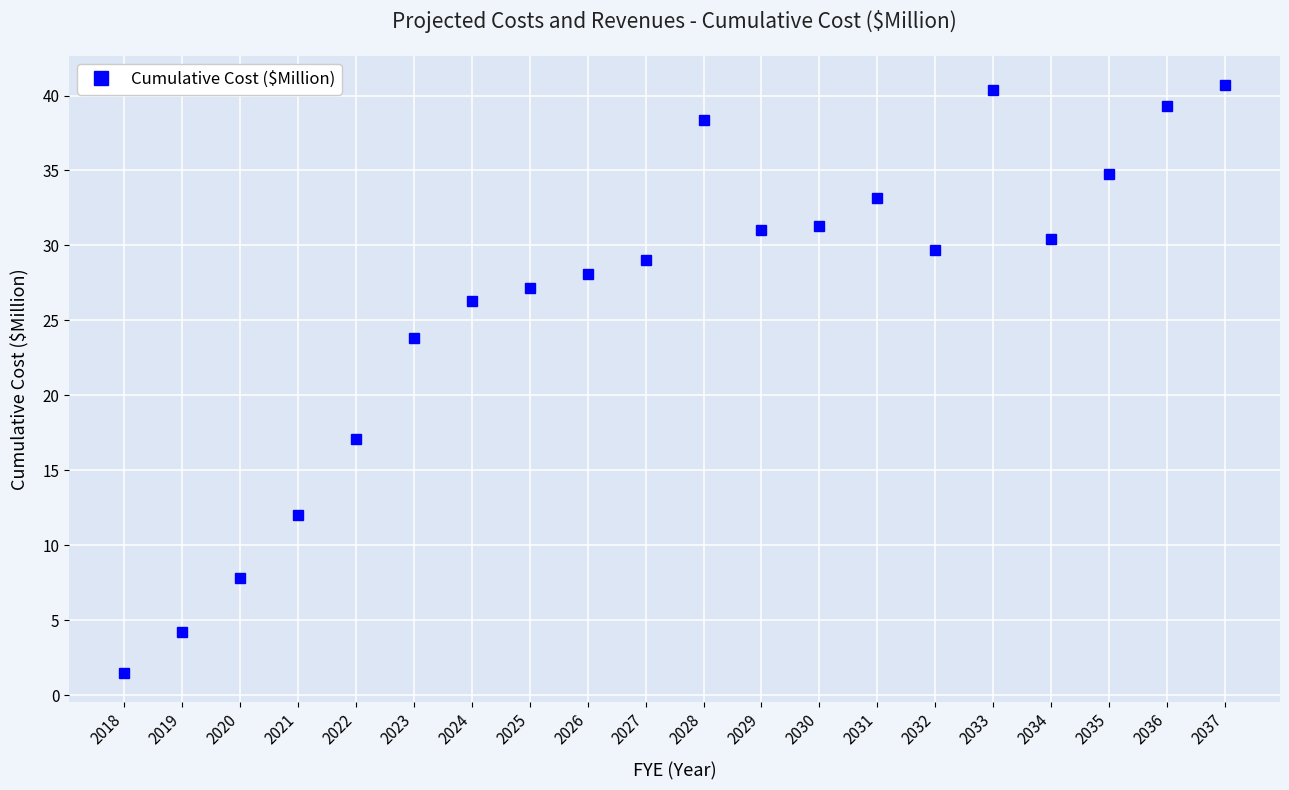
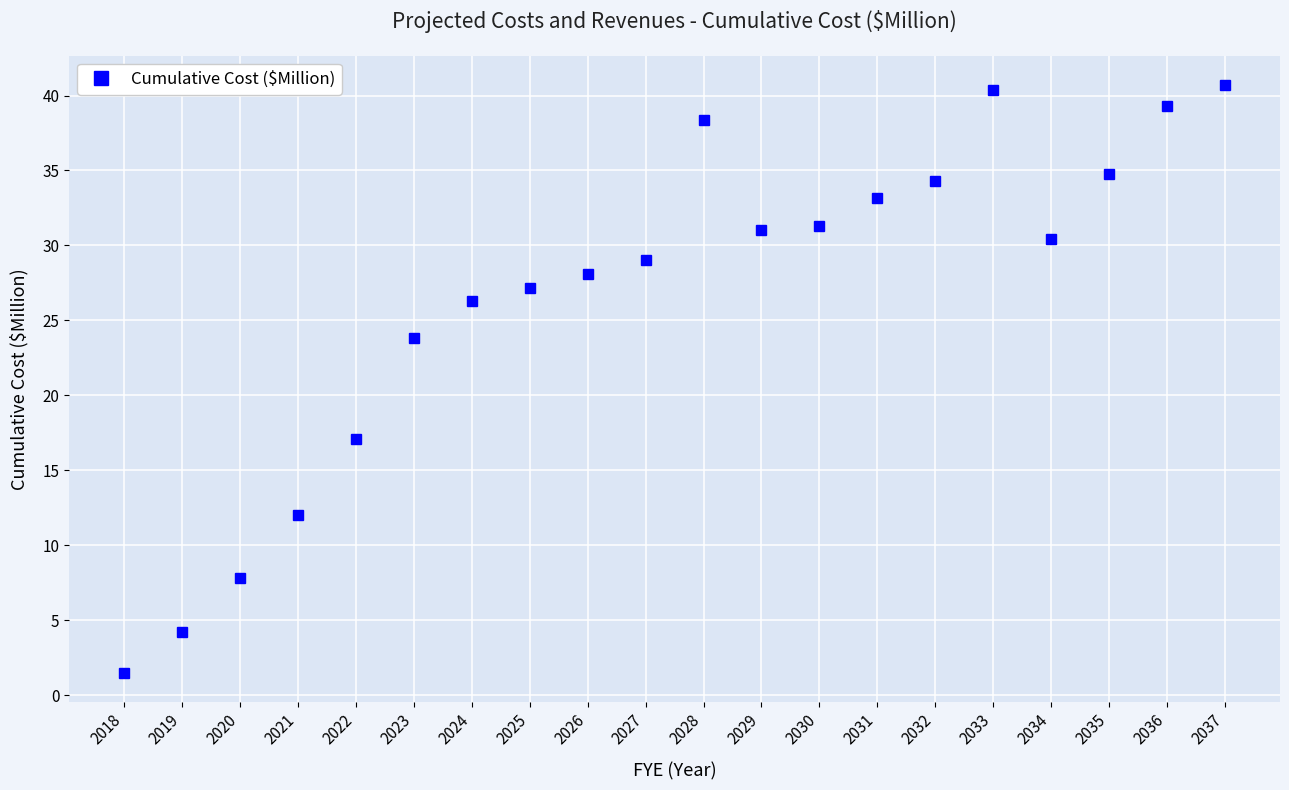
2032: 29.7 -> 34.3
